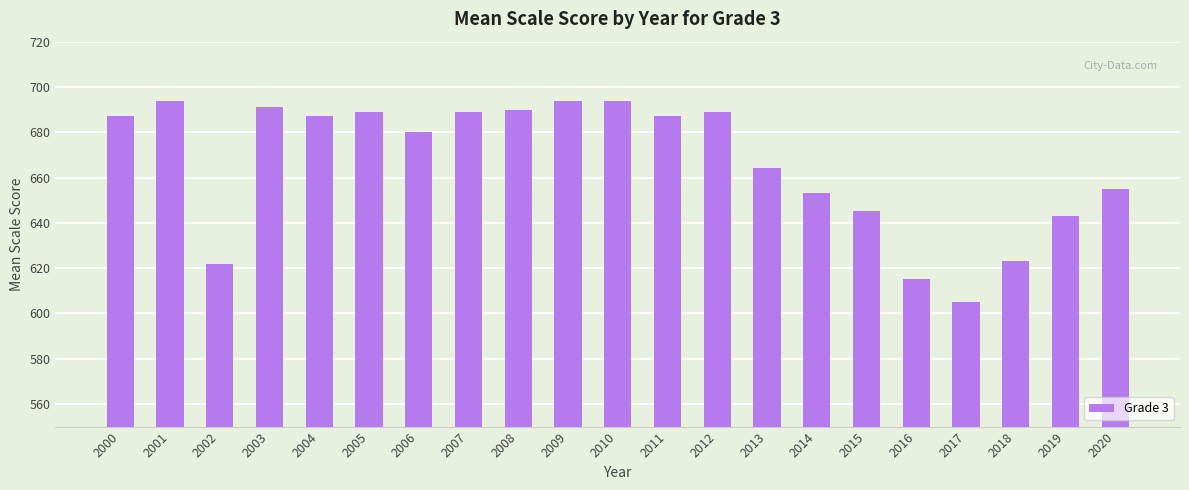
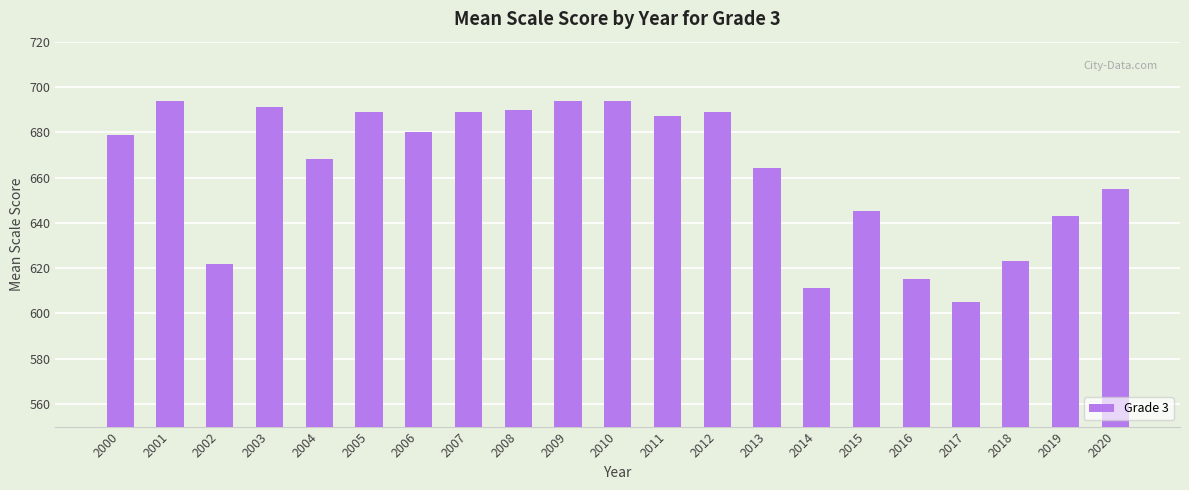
2000: 687 -> 679
2004: 687 -> 668
2014: 653 -> 611
